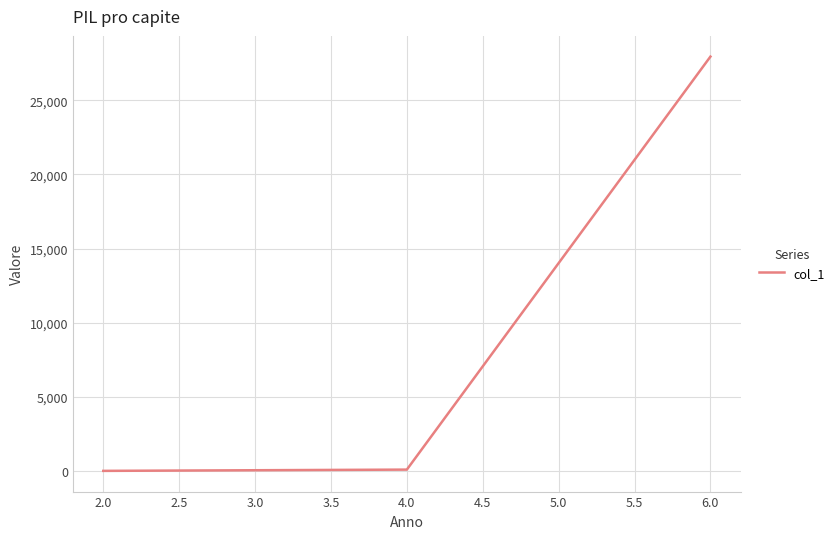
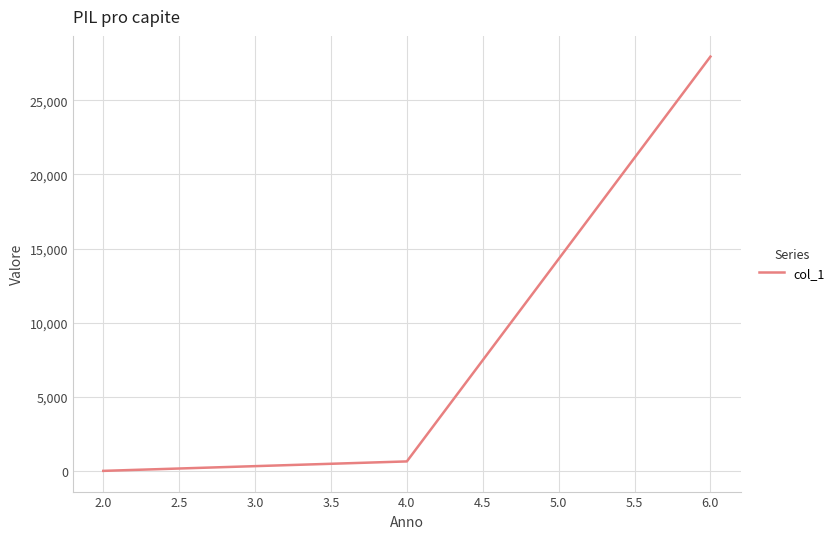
4.0: 100 -> 700
